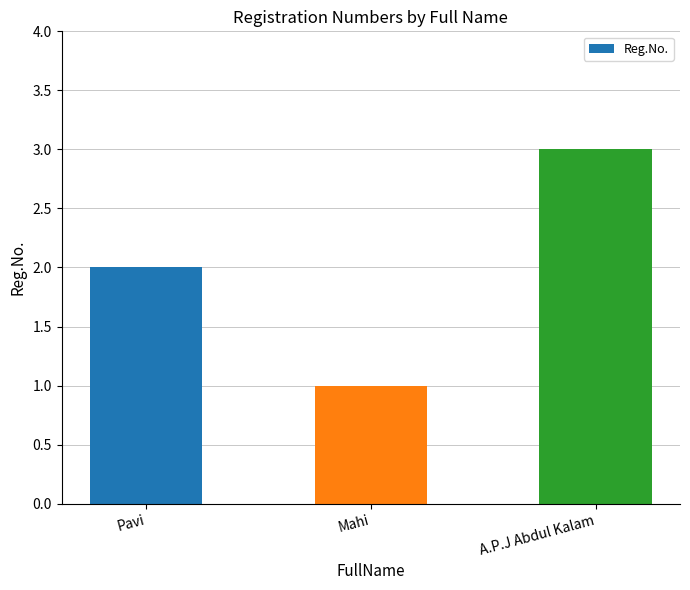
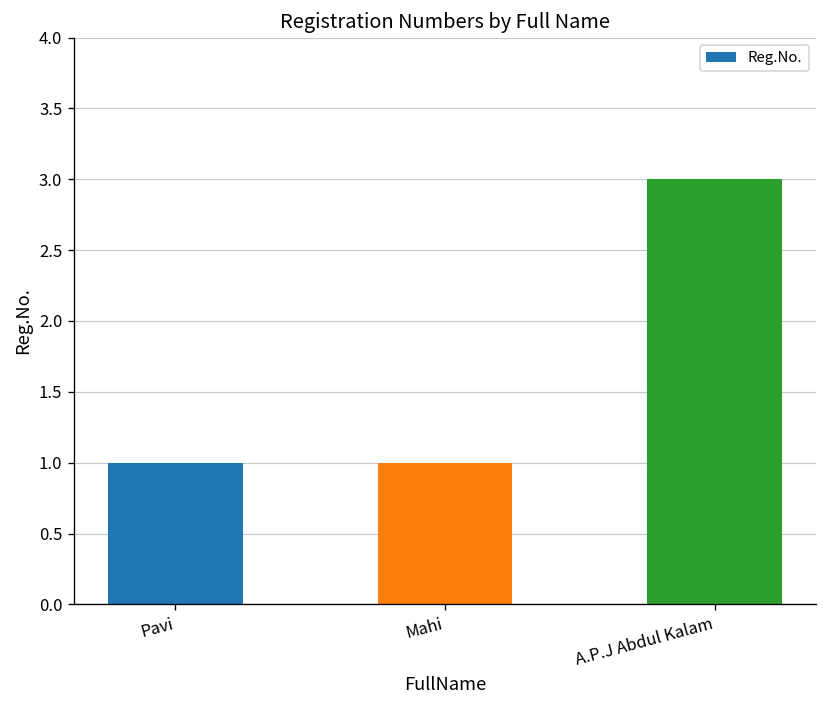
Pavi: 2 -> 1
